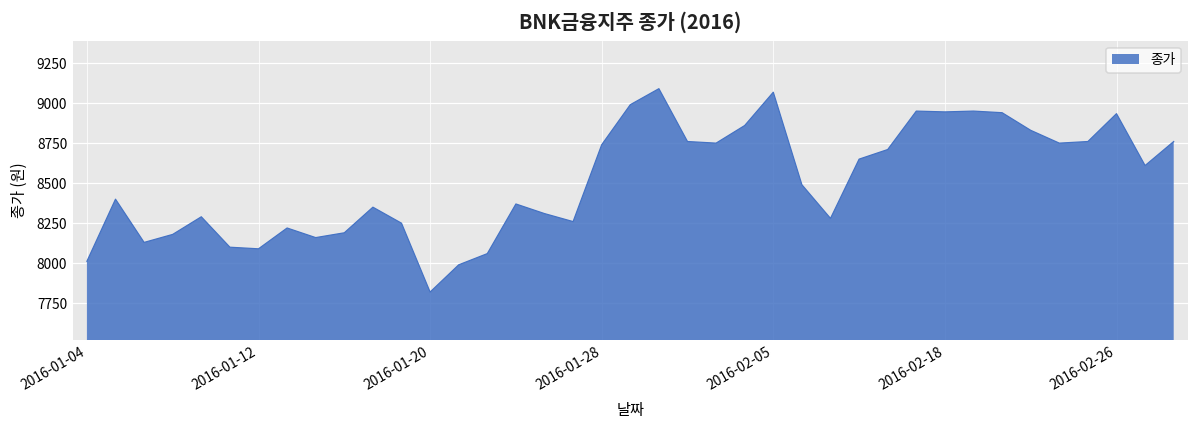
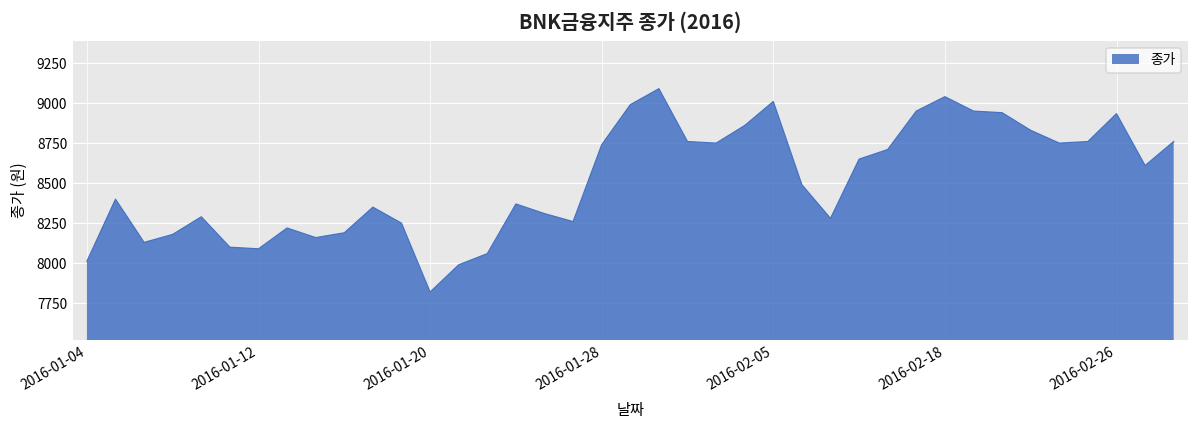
2016-02-05: 9070 -> 9010
2016-02-18: 8950 -> 9040
